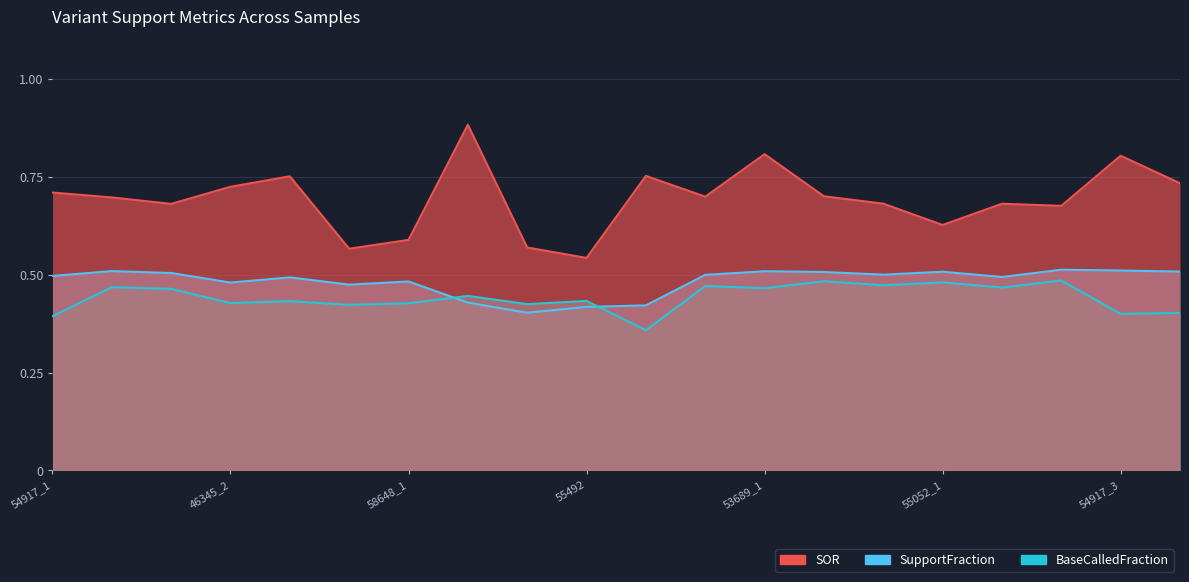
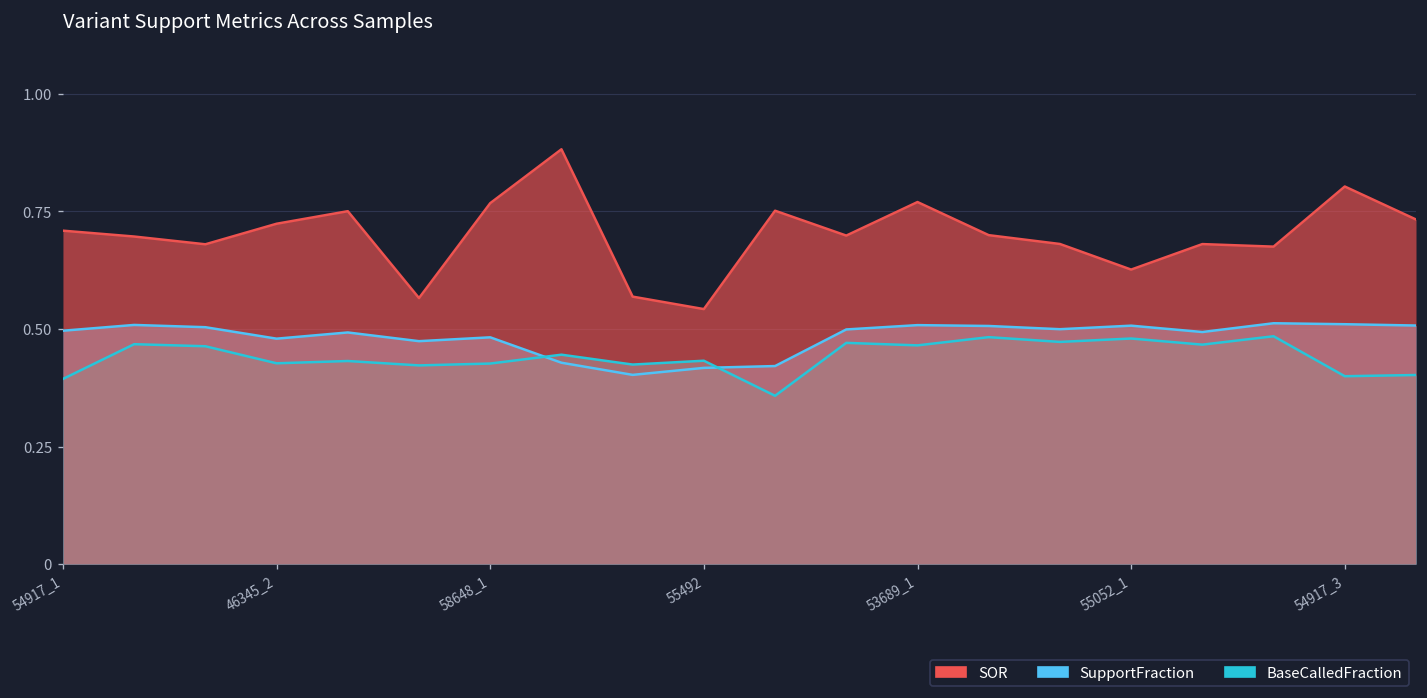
SOR, 58648_1: 0.59 -> 0.77
SOR, 53689_1: 0.81 -> 0.77
